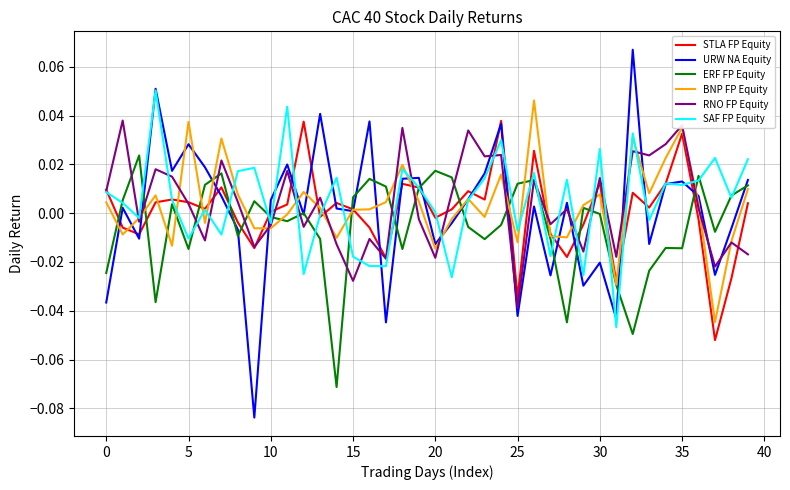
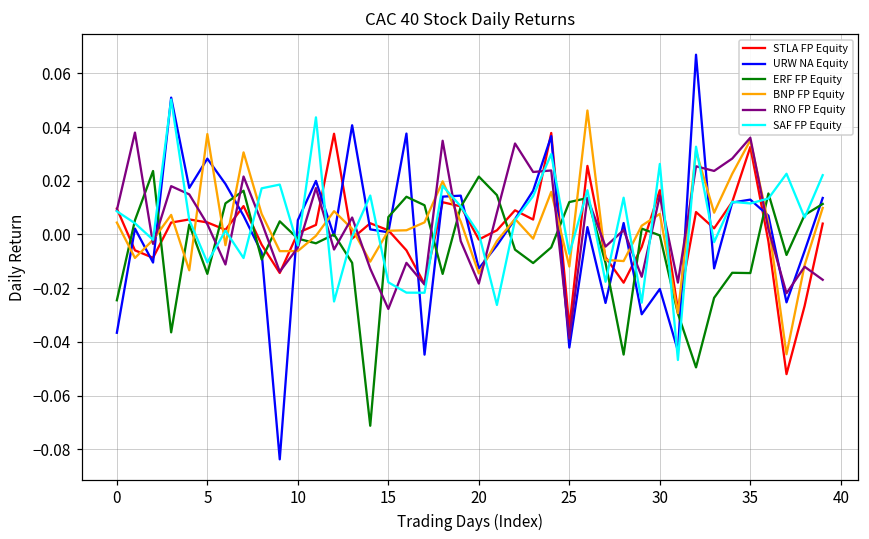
ERF FP Equity, 20: 0.017 -> 0.022
STLA FP Equity, 30: 0.012 -> 0.016
